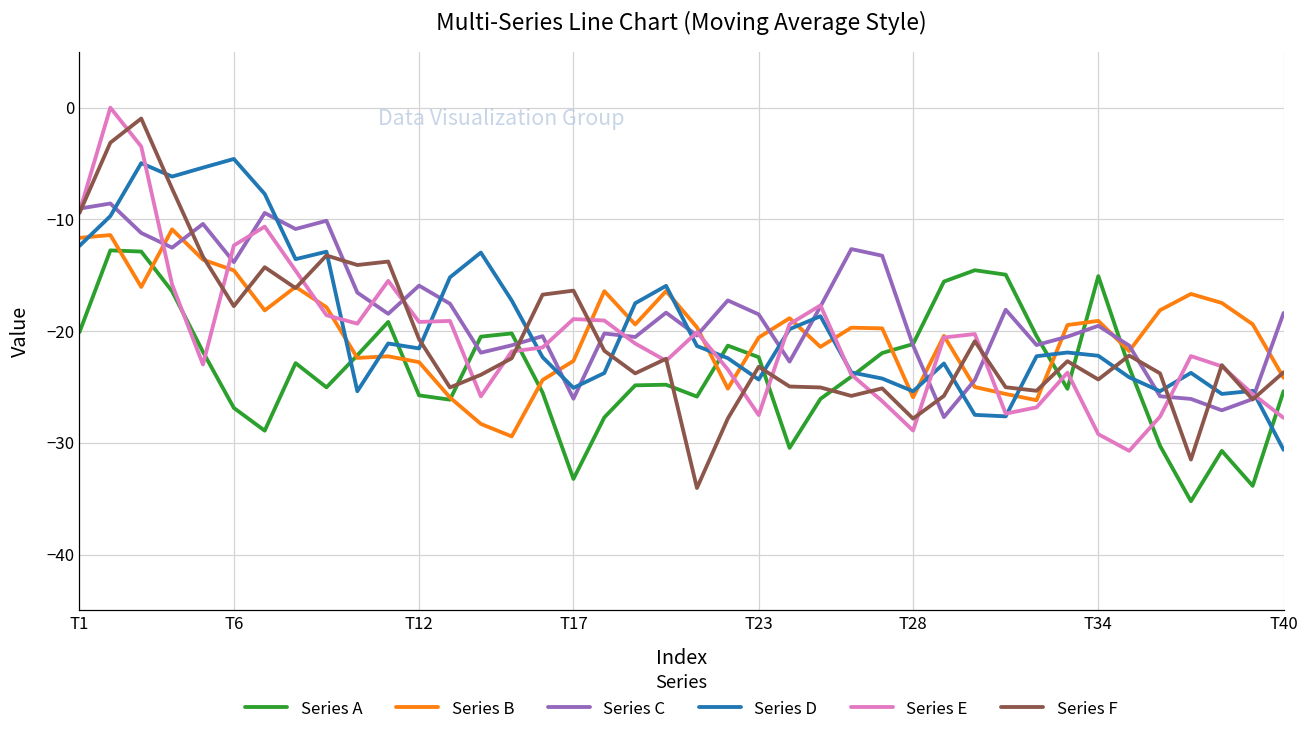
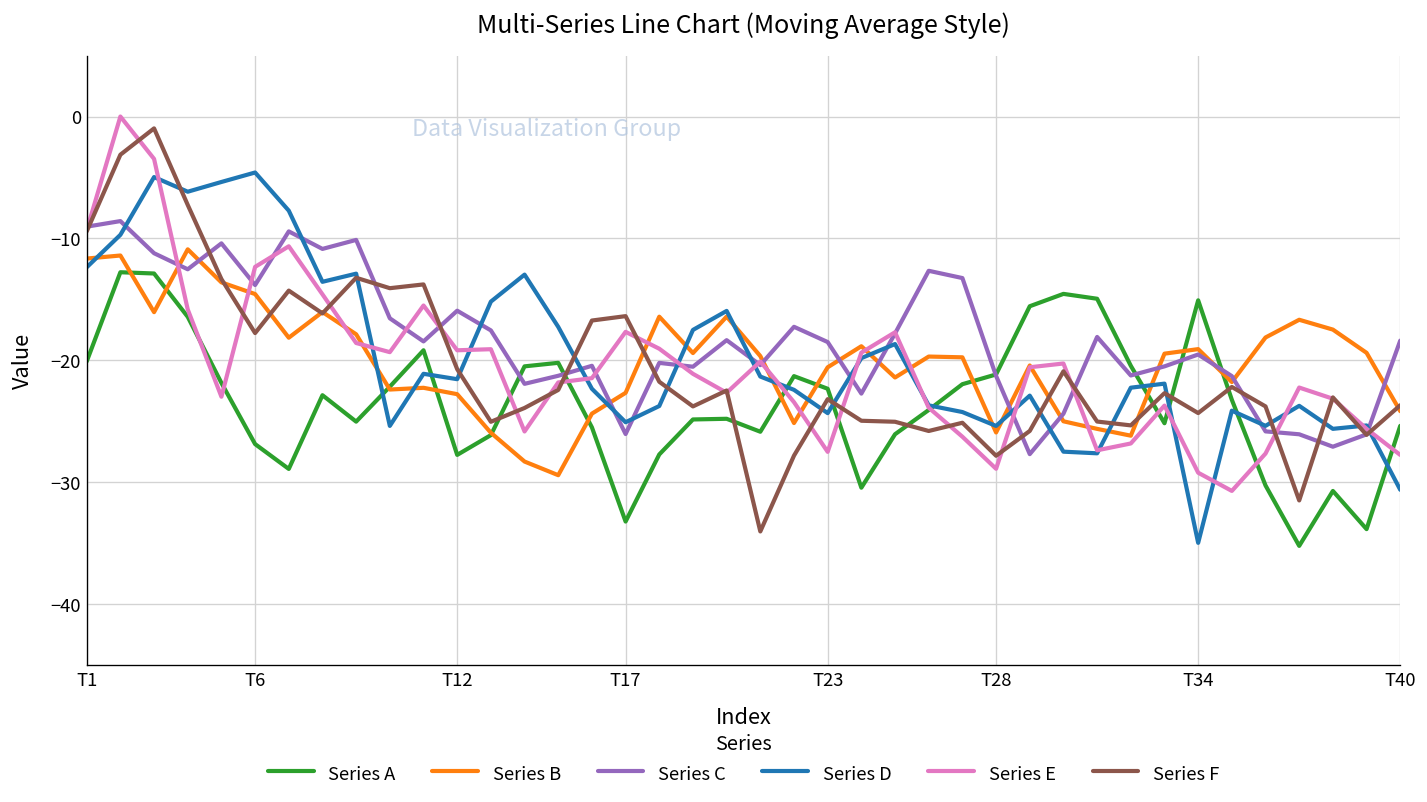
Series A, T12: -25.7 -> -27.8
Series E, T17: -18.9 -> -17.7
Series D, T34: -22.2 -> -35.0
